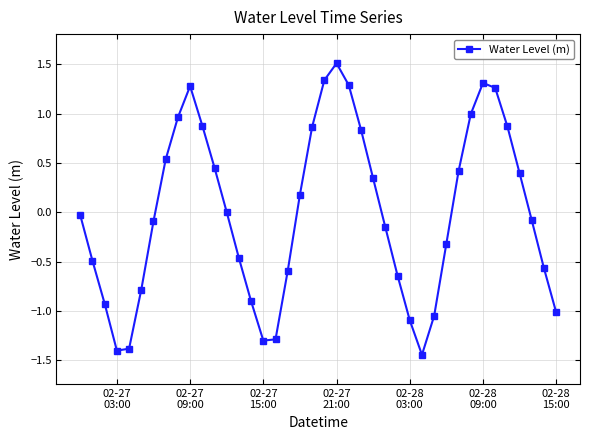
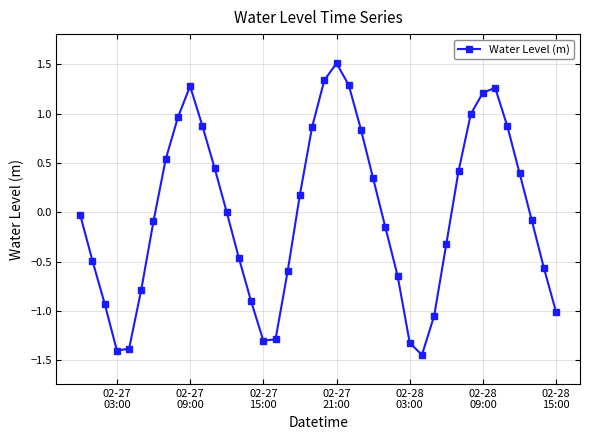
02-28 03:00: -1.1 -> -1.3
02-28 09:00: 1.3 -> 1.2
